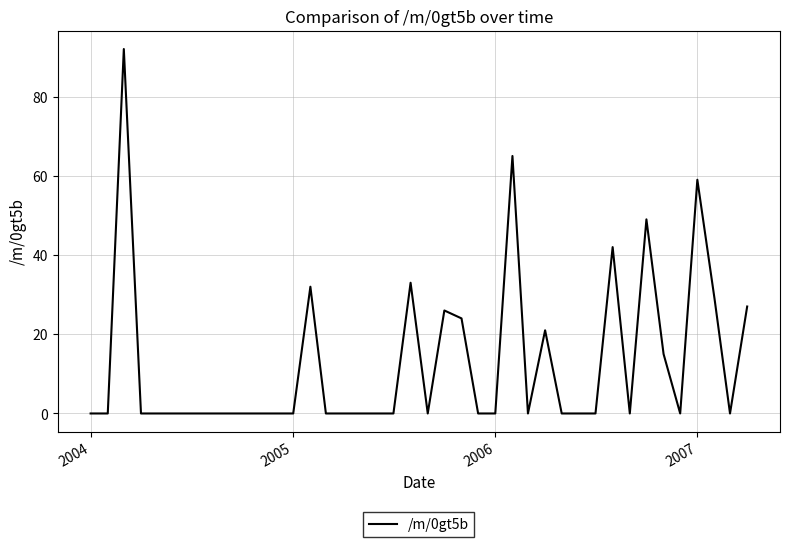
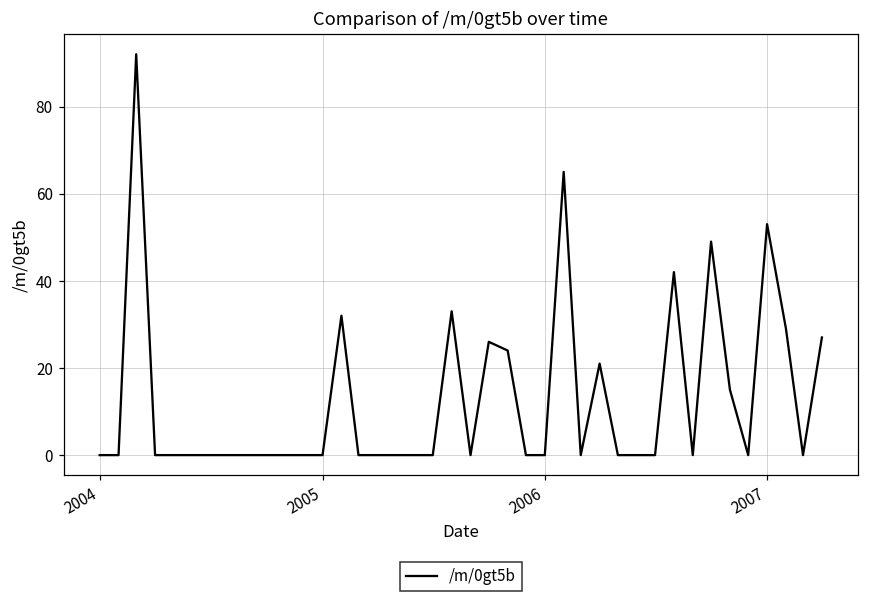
2007: 59 -> 53
